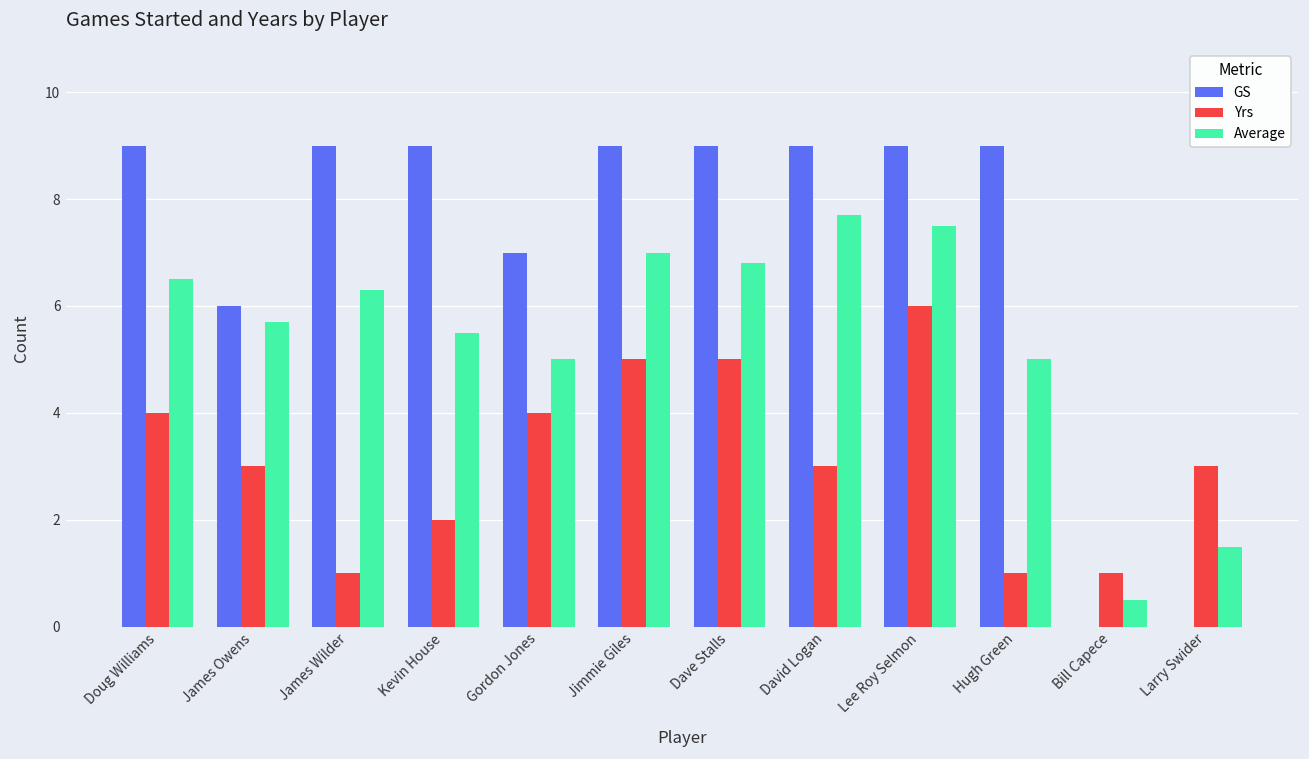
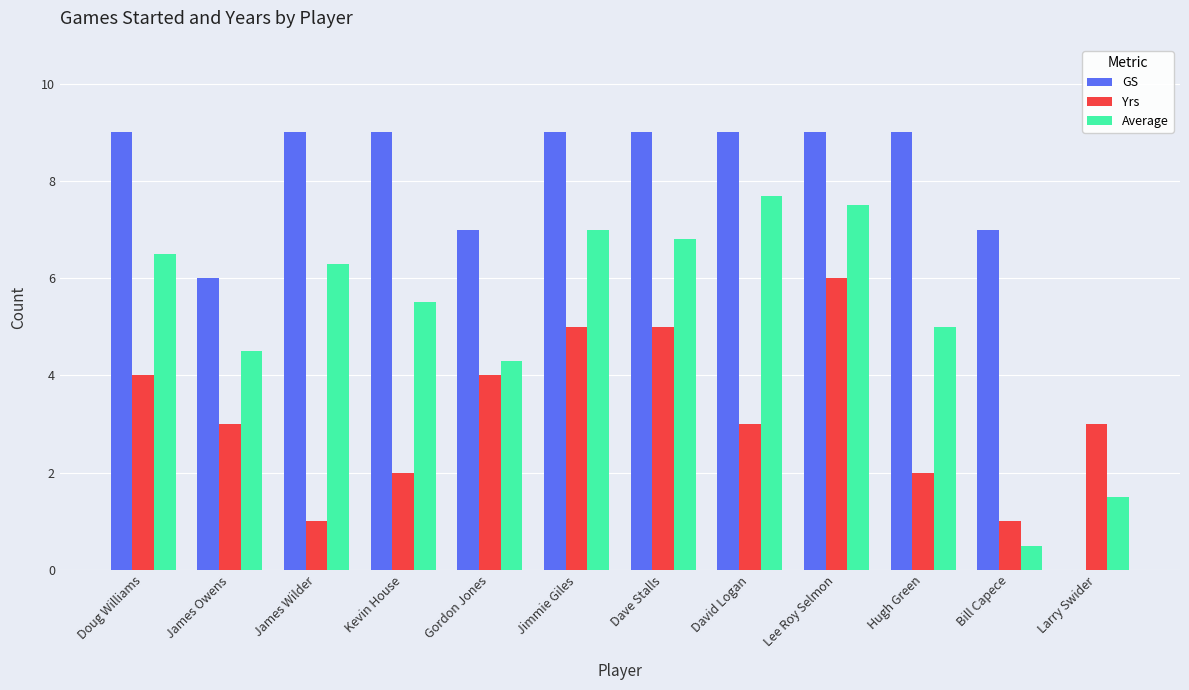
Average, James Owens: 5.7 -> 4.5
Average, Gordon Jones: 5.0 -> 4.3
Yrs, Hugh Green: 1 -> 2
GS, Bill Capece: 0 -> 7
